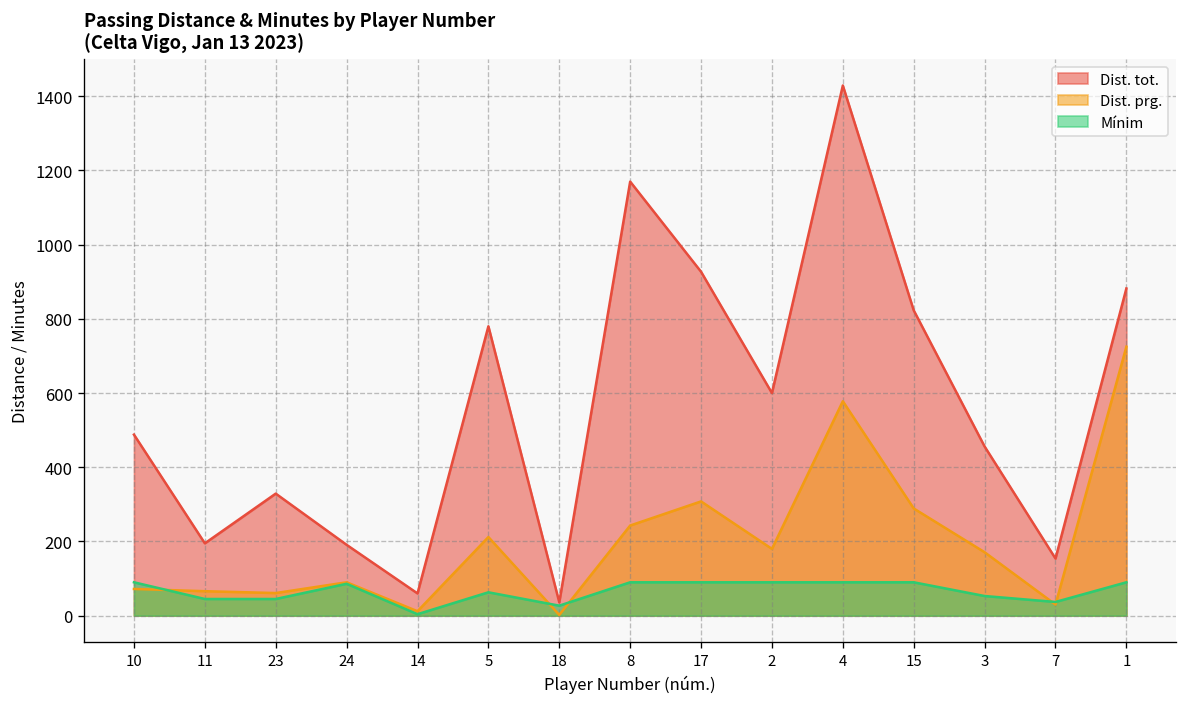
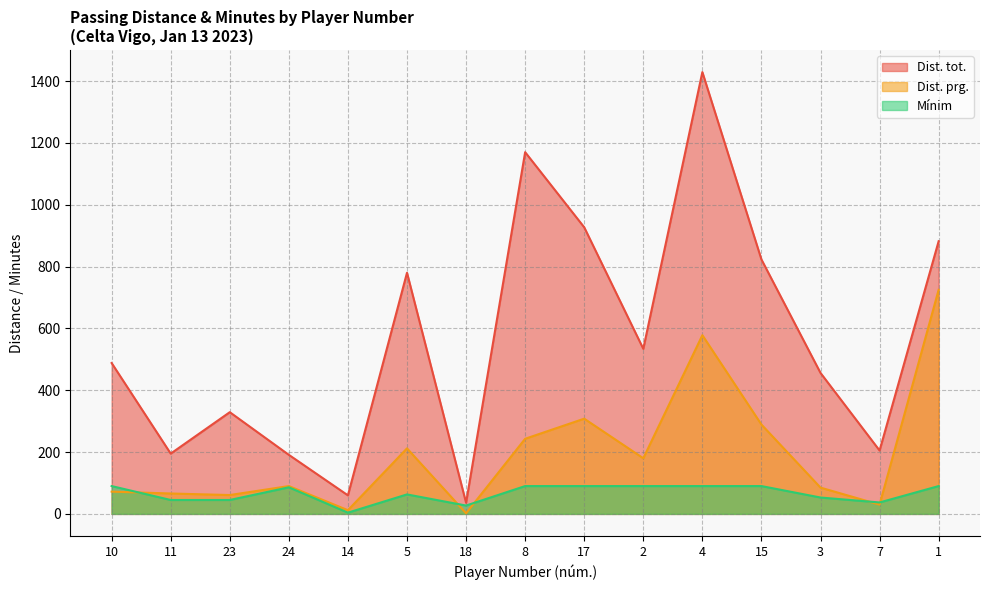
Dist. tot., 2: 600 -> 530
Dist. prg., 3: 170 -> 90
Dist. tot., 7: 150 -> 210
